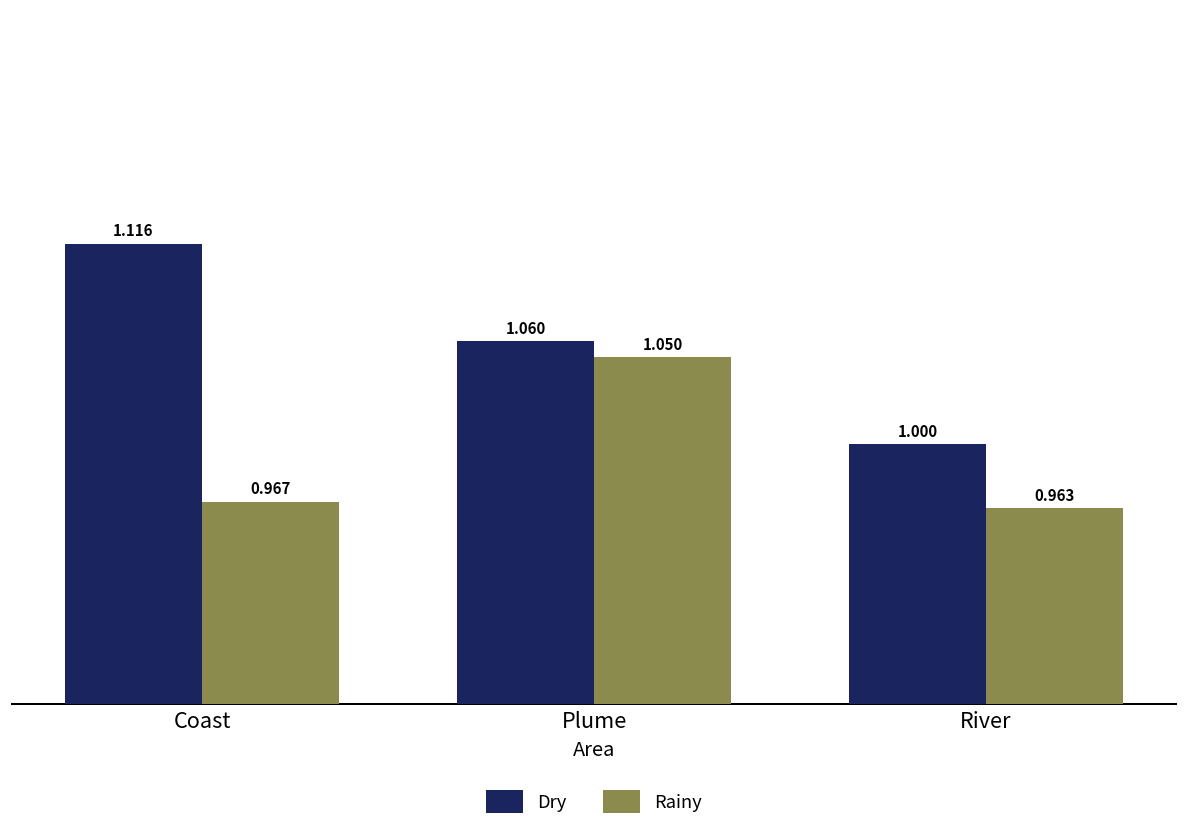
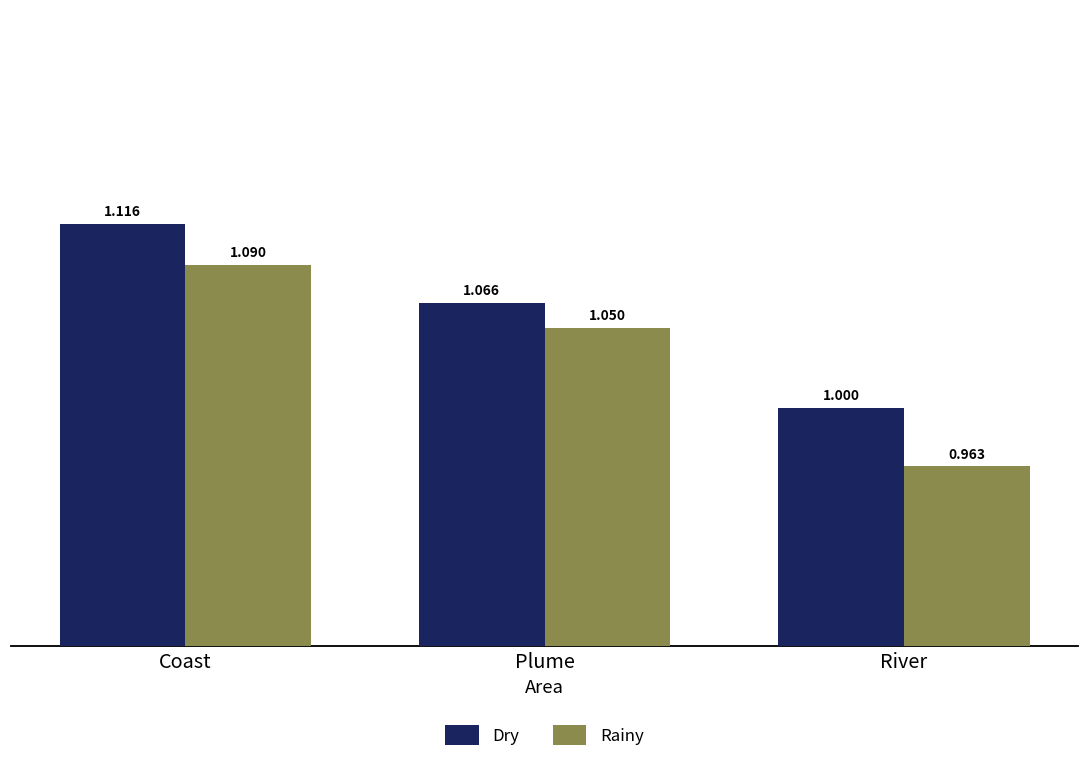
Rainy, Coast: 0.967 -> 1.090
Dry, Plume: 1.060 -> 1.066
